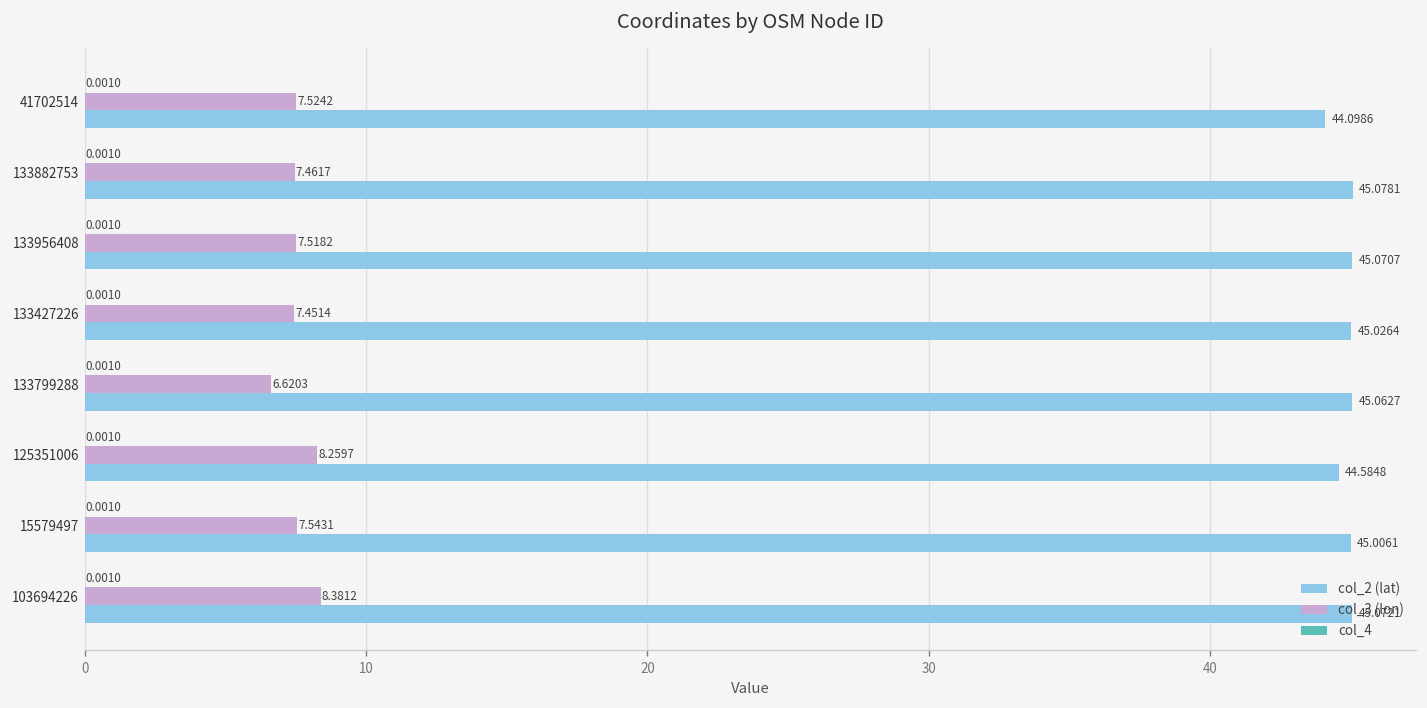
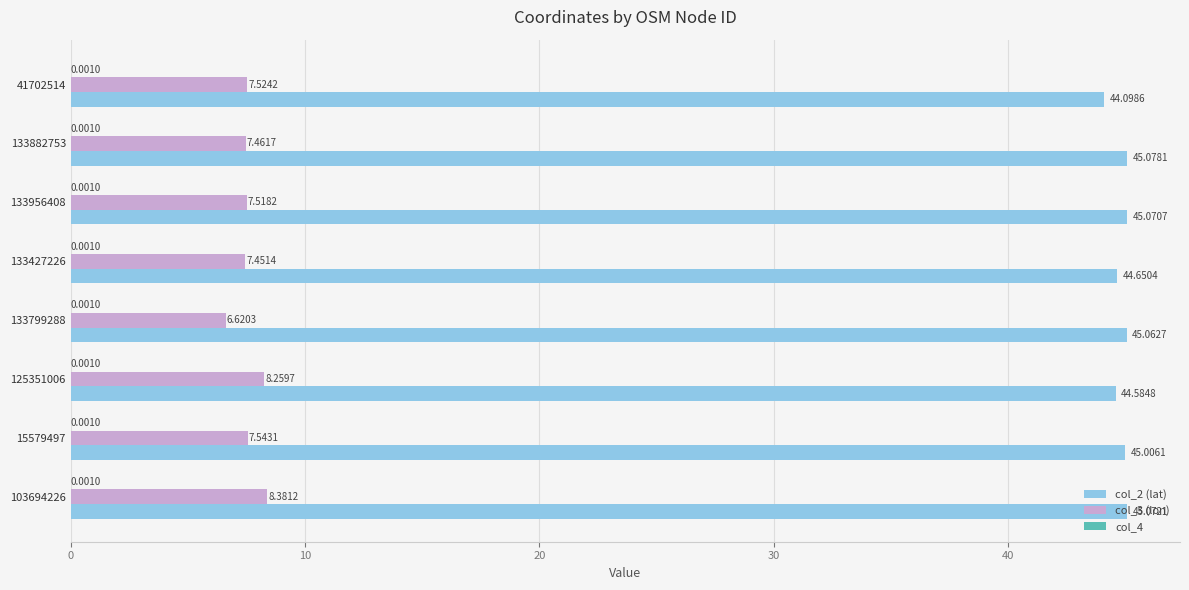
col_2 (lat), 133427226: 45.0264 -> 44.6504
